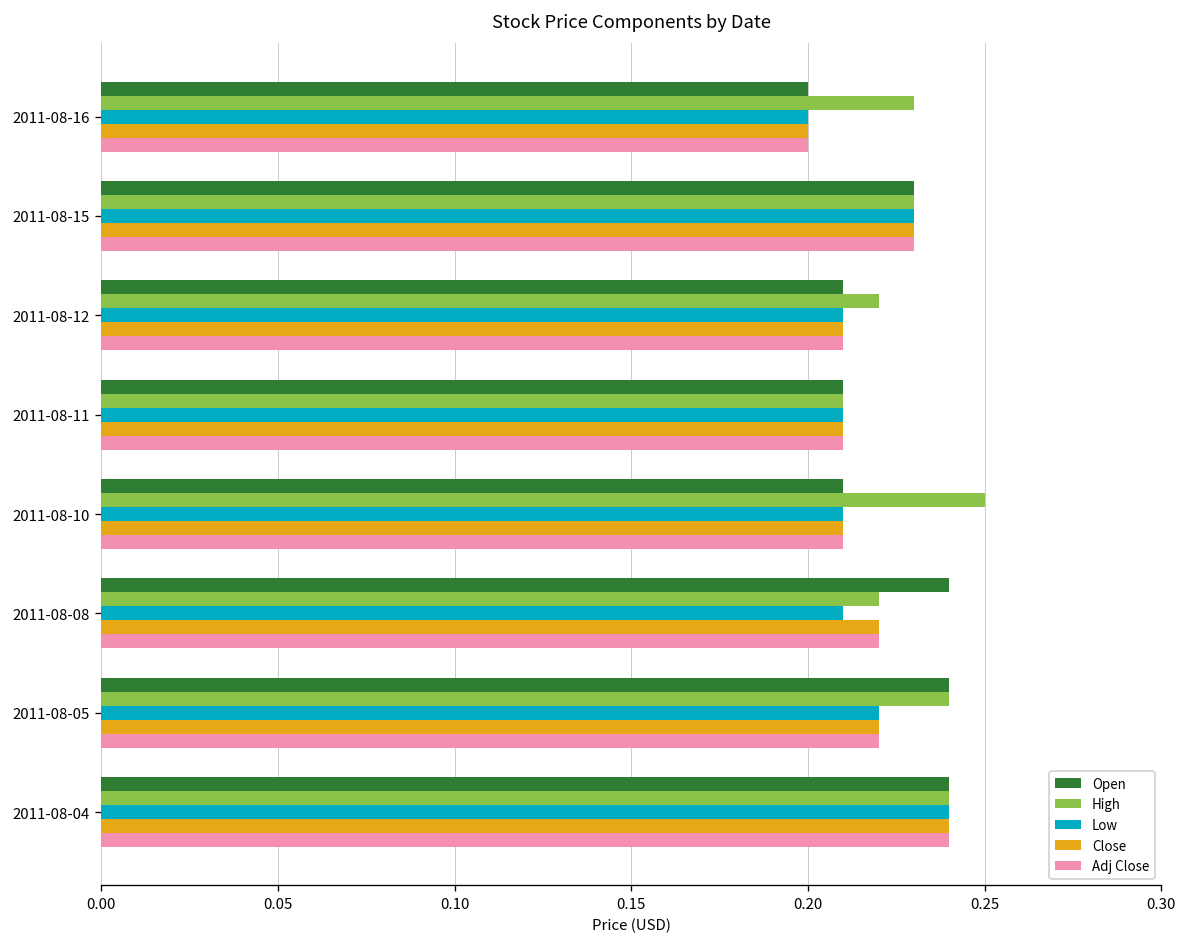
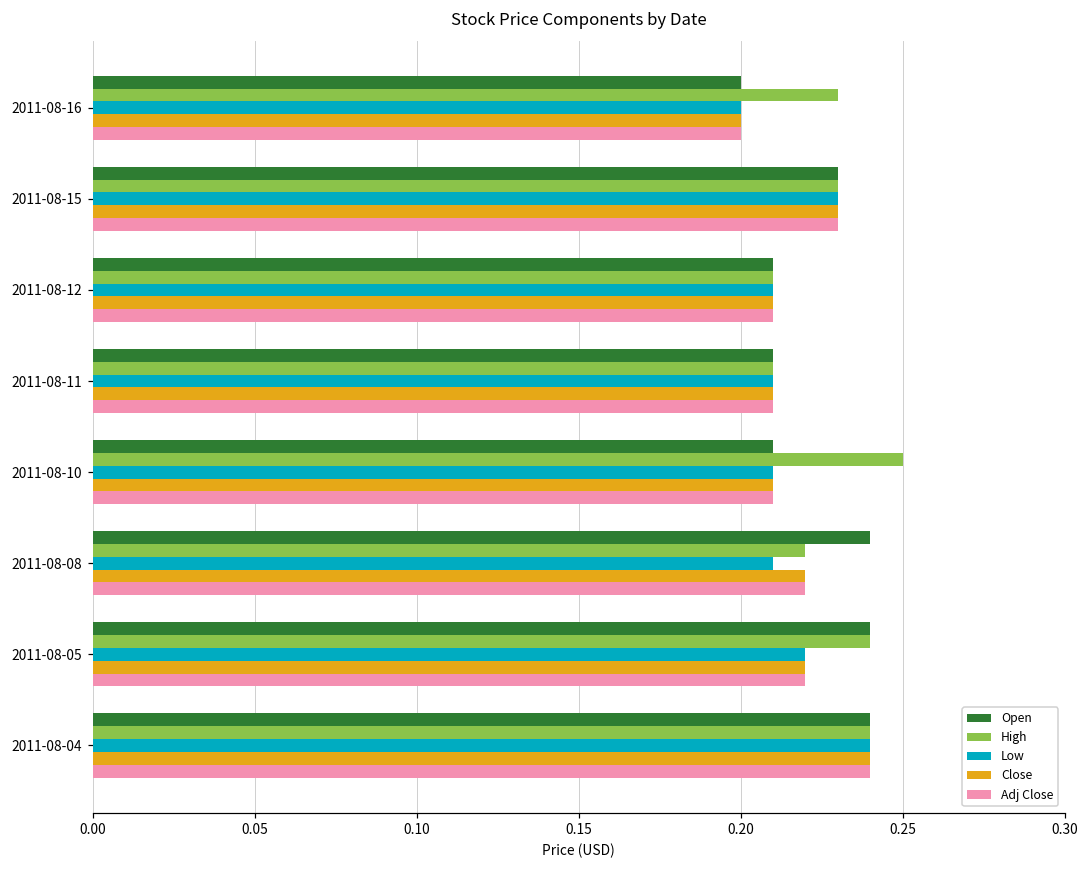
High, 2011-08-12: 0.22 -> 0.21
